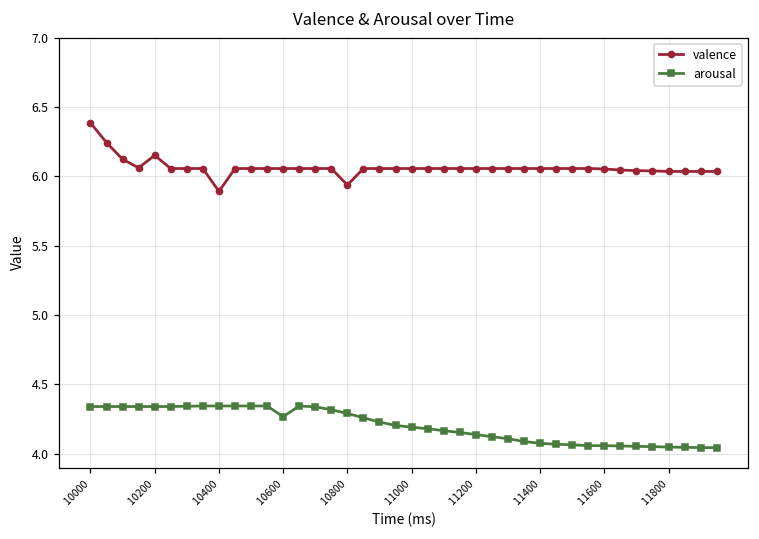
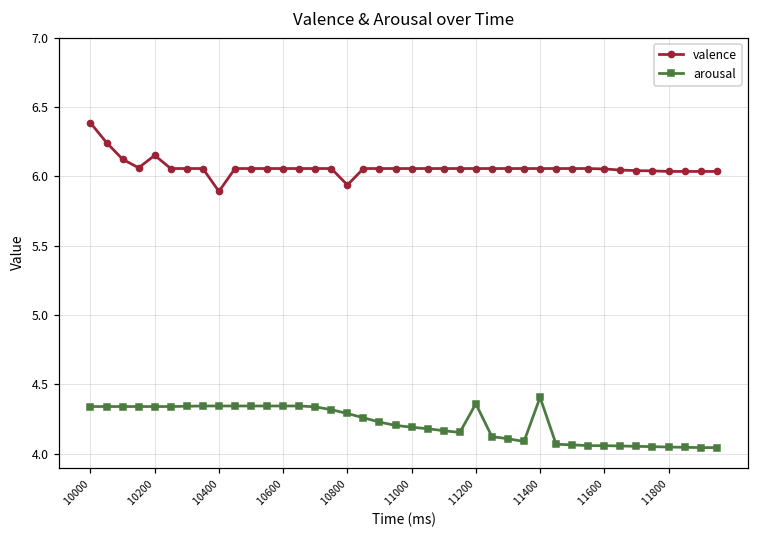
arousal, 10600: 4.27 -> 4.35
arousal, 11200: 4.14 -> 4.36
arousal, 11400: 4.08 -> 4.41
